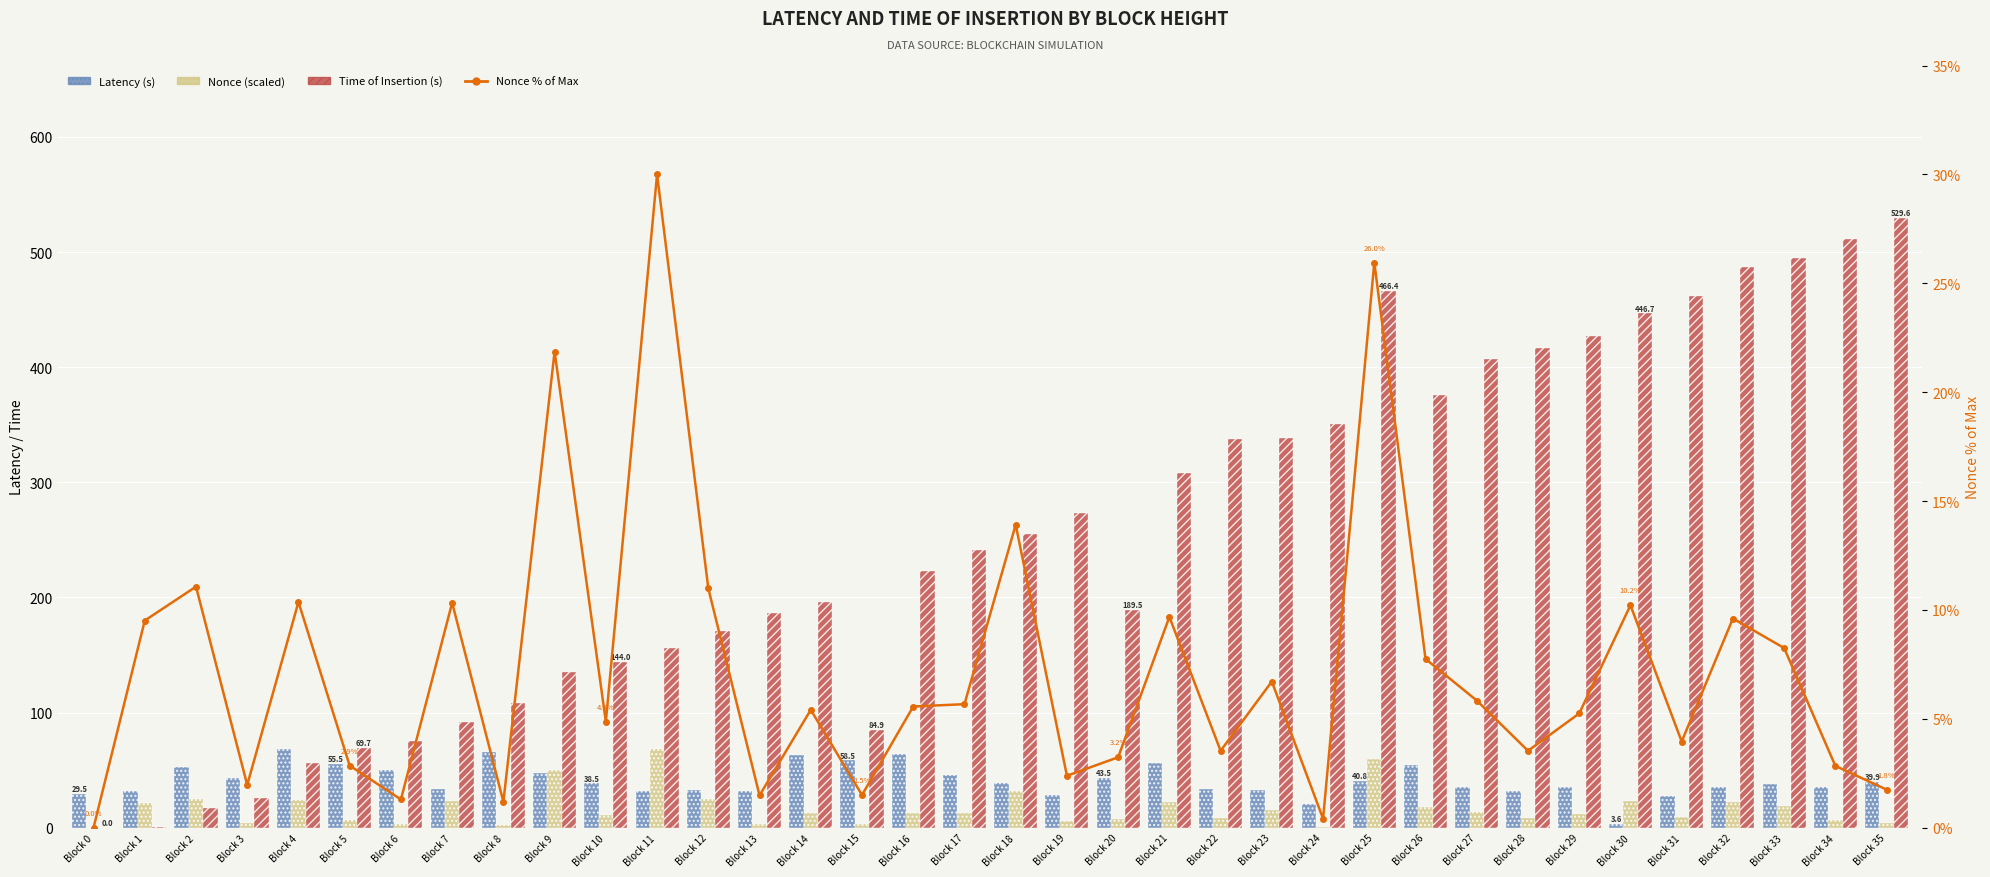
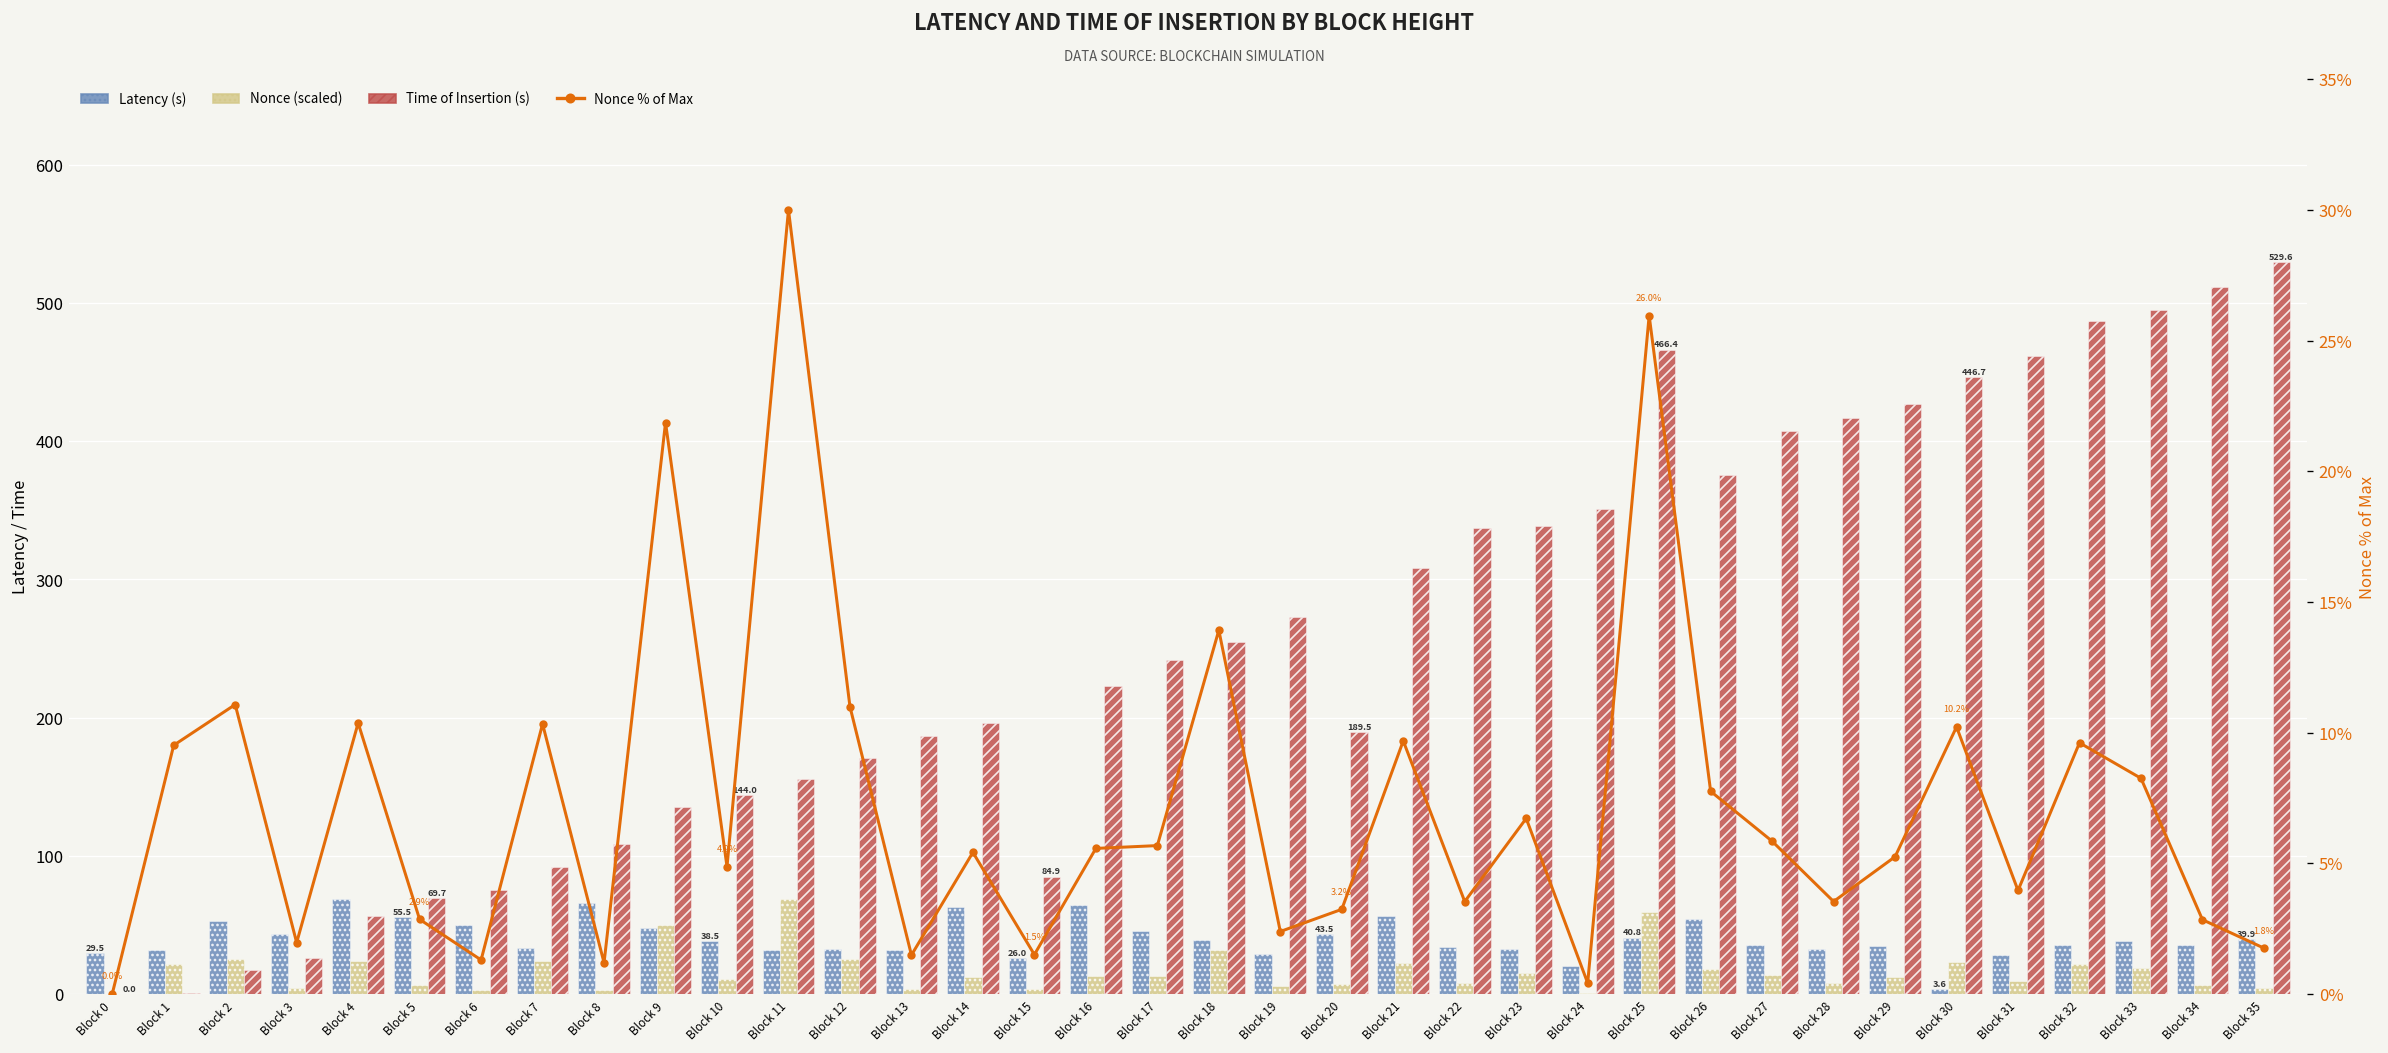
Latency (s), Block 15: 58.5 -> 26.0
